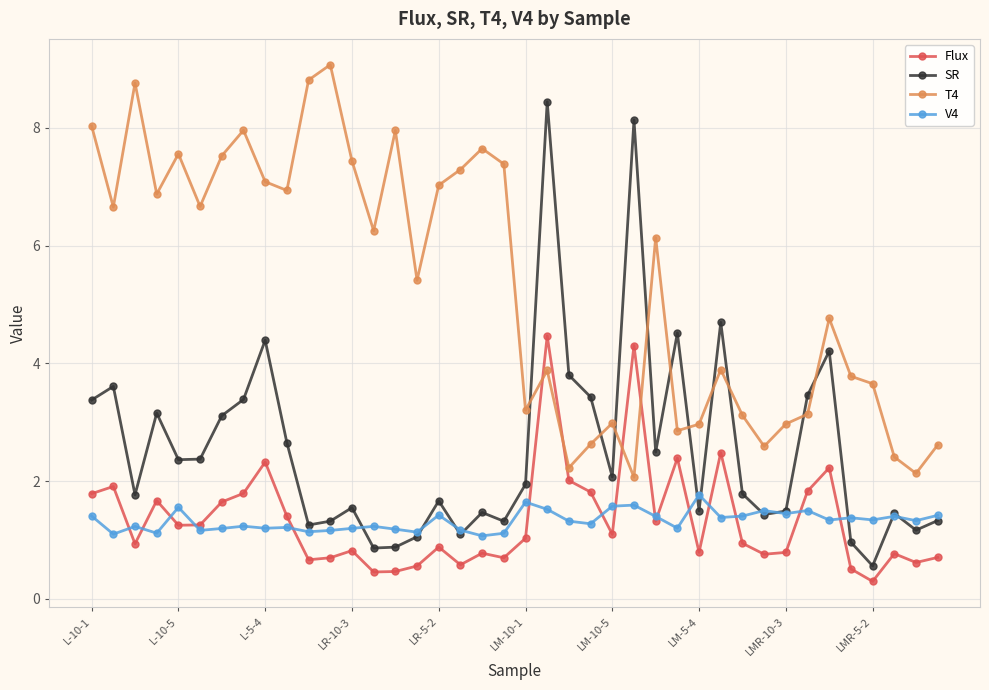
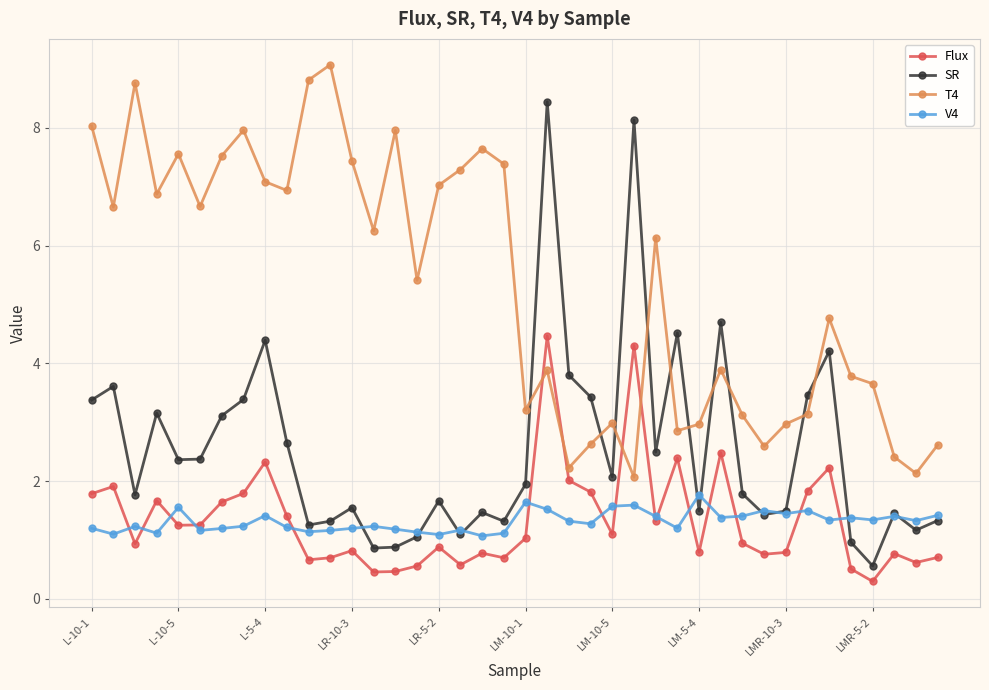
V4, L-10-1: 1.4 -> 1.2
V4, L-5-4: 1.2 -> 1.4
V4, LR-5-2: 1.4 -> 1.1
